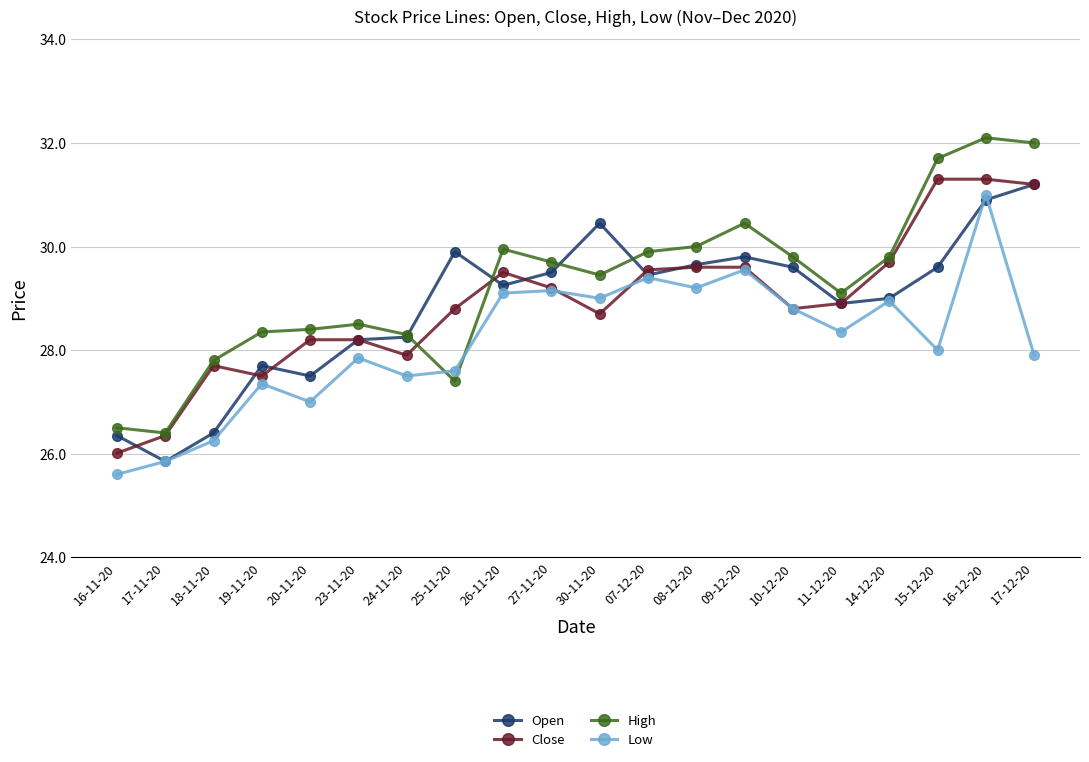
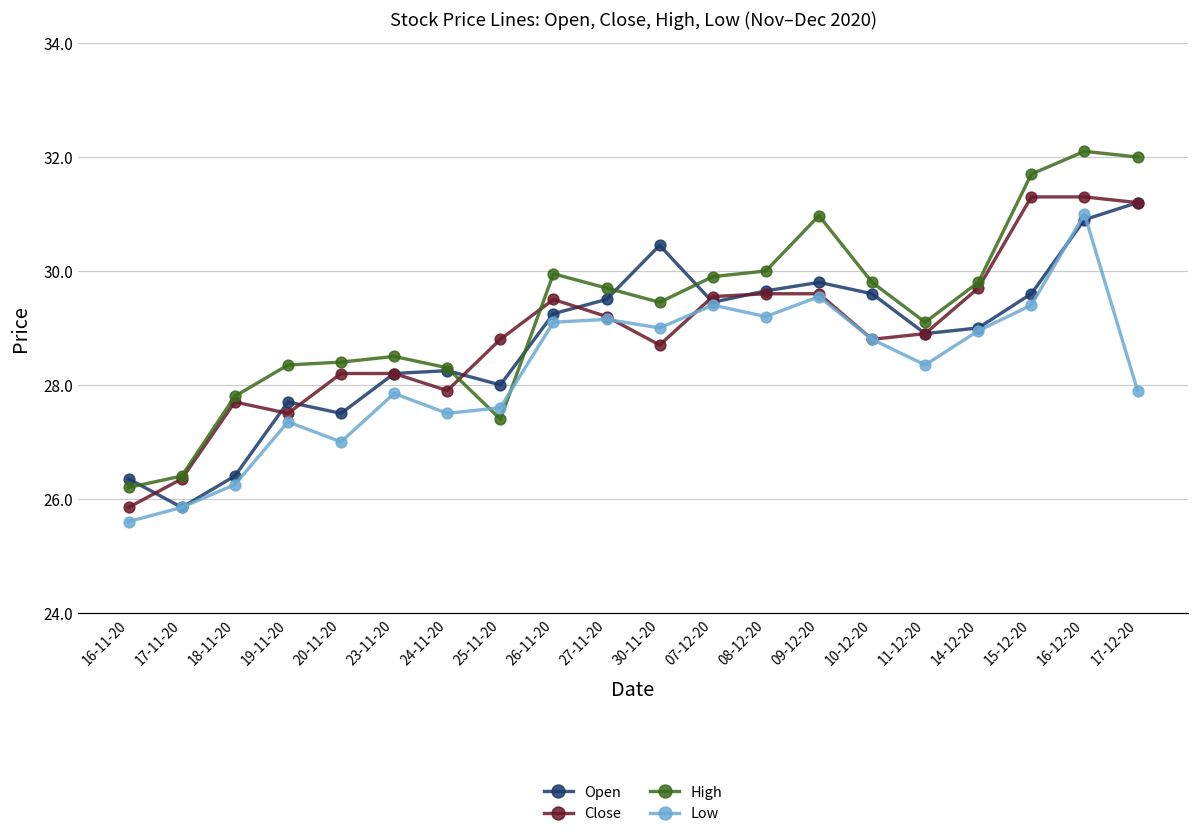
Close, 16-11-20: 26.0 -> 25.9
High, 16-11-20: 26.5 -> 26.2
Open, 25-11-20: 29.9 -> 28.0
High, 09-12-20: 30.5 -> 31.0
Low, 15-12-20: 28.0 -> 29.4
